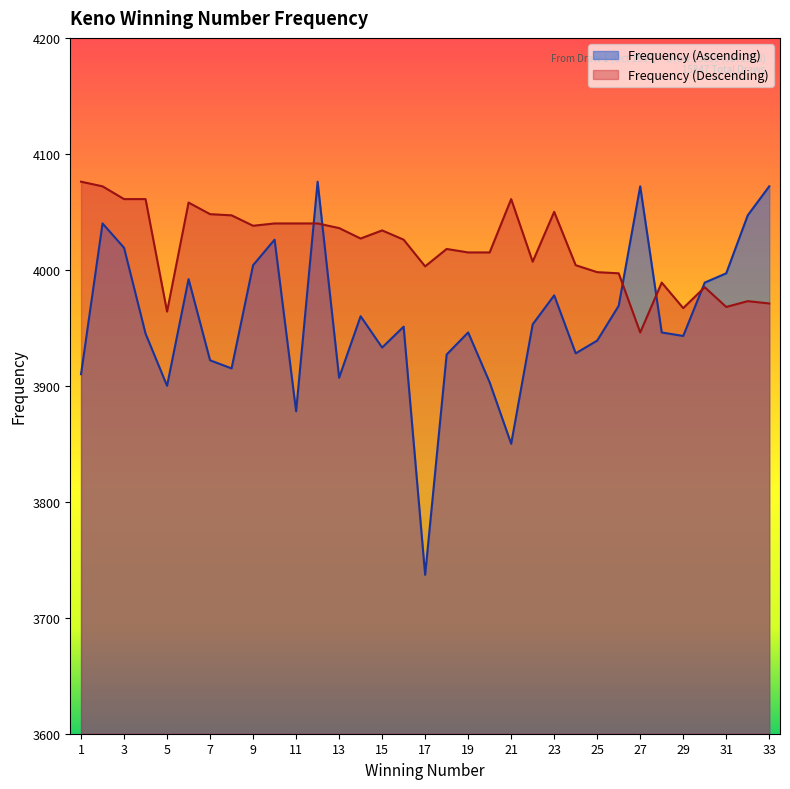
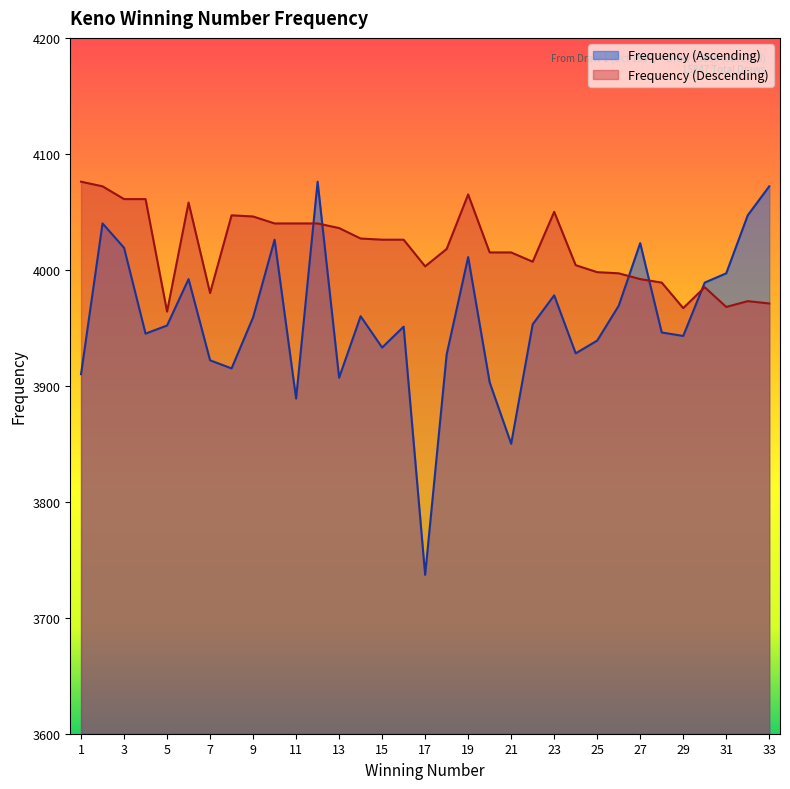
Frequency (Ascending), 5: 3900 -> 3952
Frequency (Descending), 7: 4048 -> 3980
Frequency (Ascending), 9: 4004 -> 3959
Frequency (Descending), 9: 4038 -> 4046
Frequency (Ascending), 11: 3878 -> 3889
Frequency (Descending), 15: 4034 -> 4026
Frequency (Ascending), 19: 3946 -> 4011
Frequency (Descending), 19: 4015 -> 4065
Frequency (Descending), 21: 4061 -> 4015
Frequency (Ascending), 27: 4072 -> 4023
Frequency (Descending), 27: 3946 -> 3992
